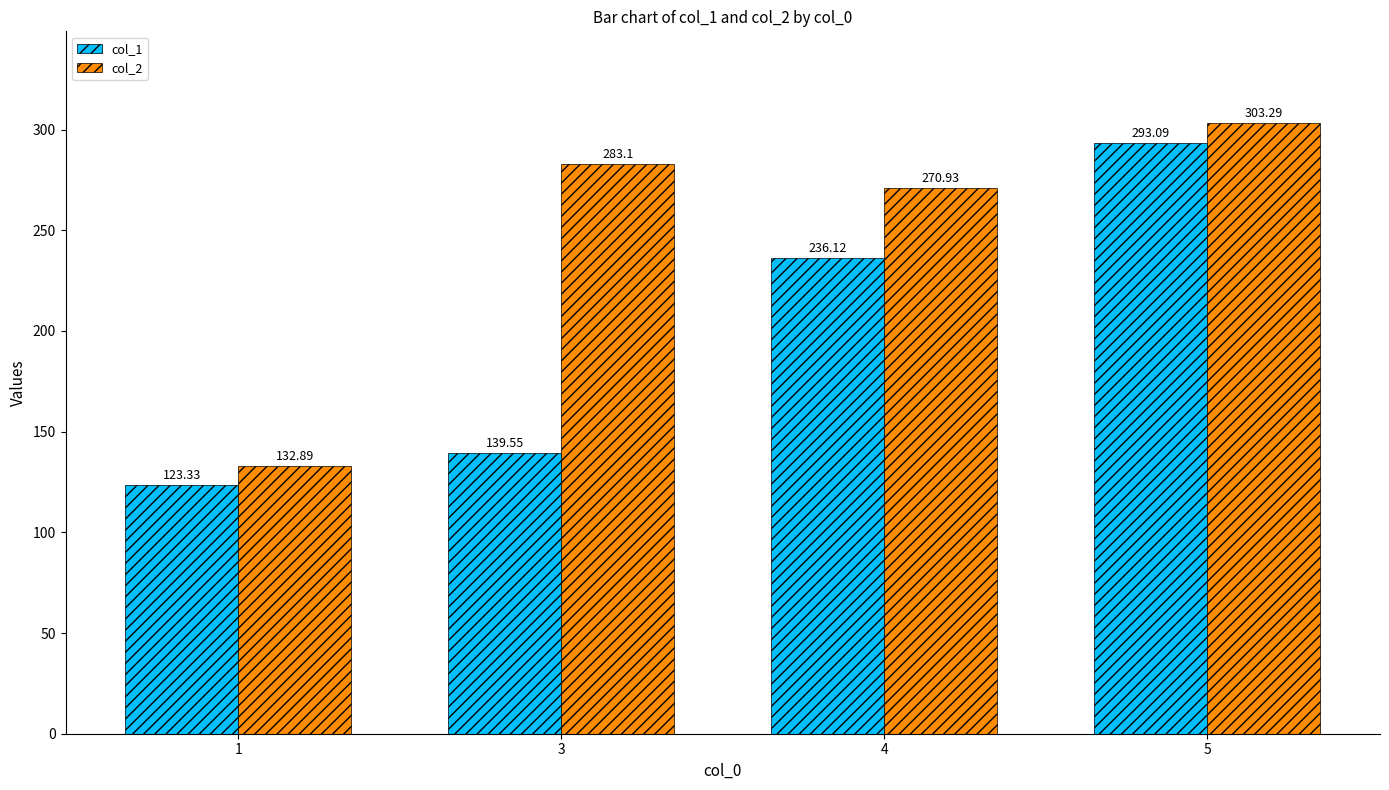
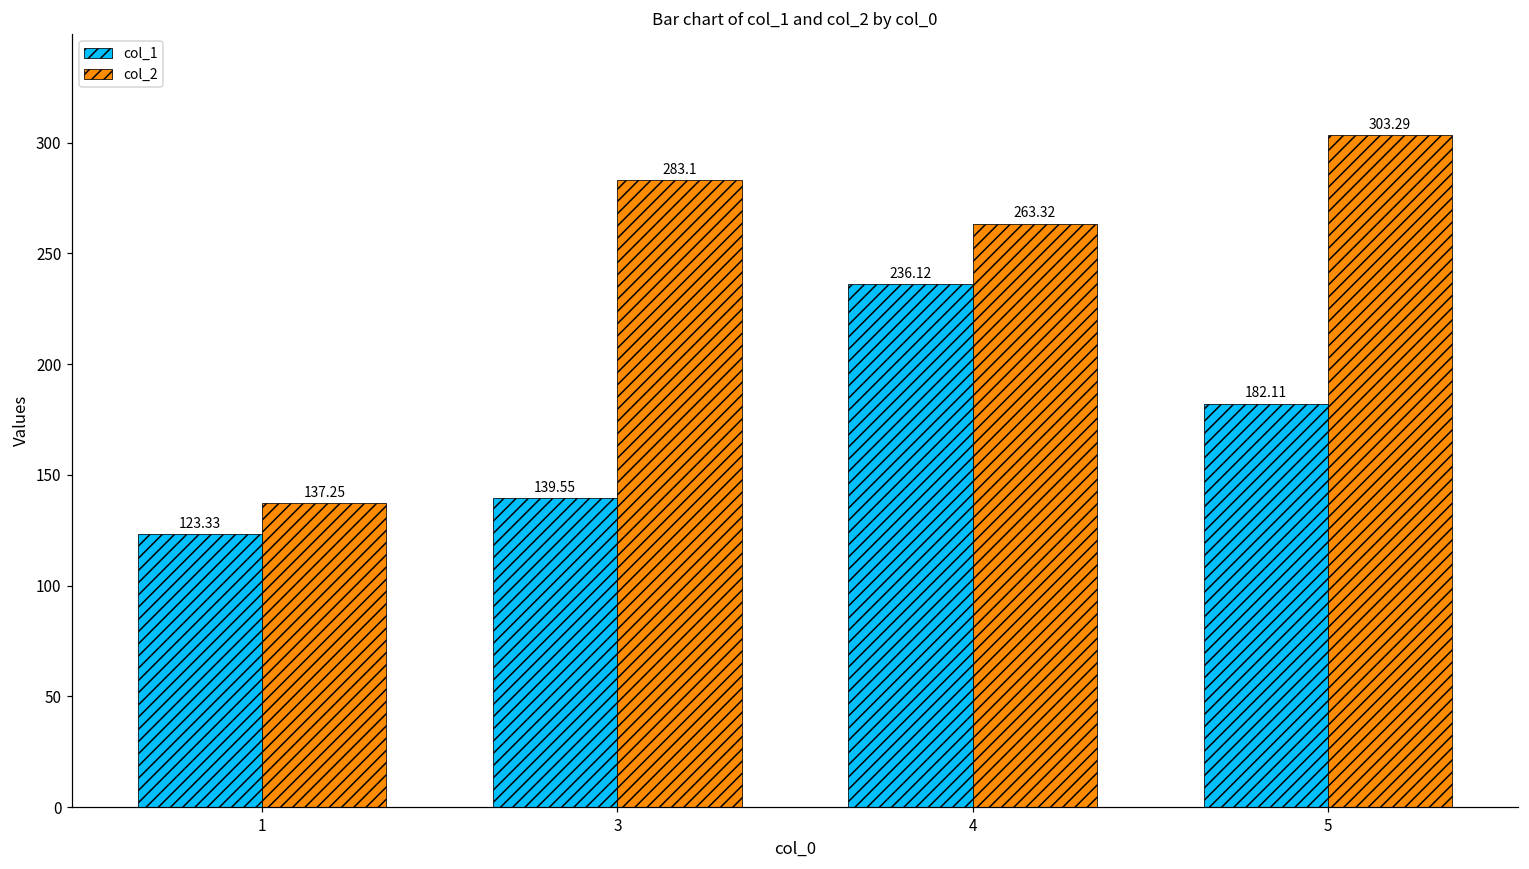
col_2, 1: 132.89 -> 137.25
col_2, 4: 270.93 -> 263.32
col_1, 5: 293.09 -> 182.11
